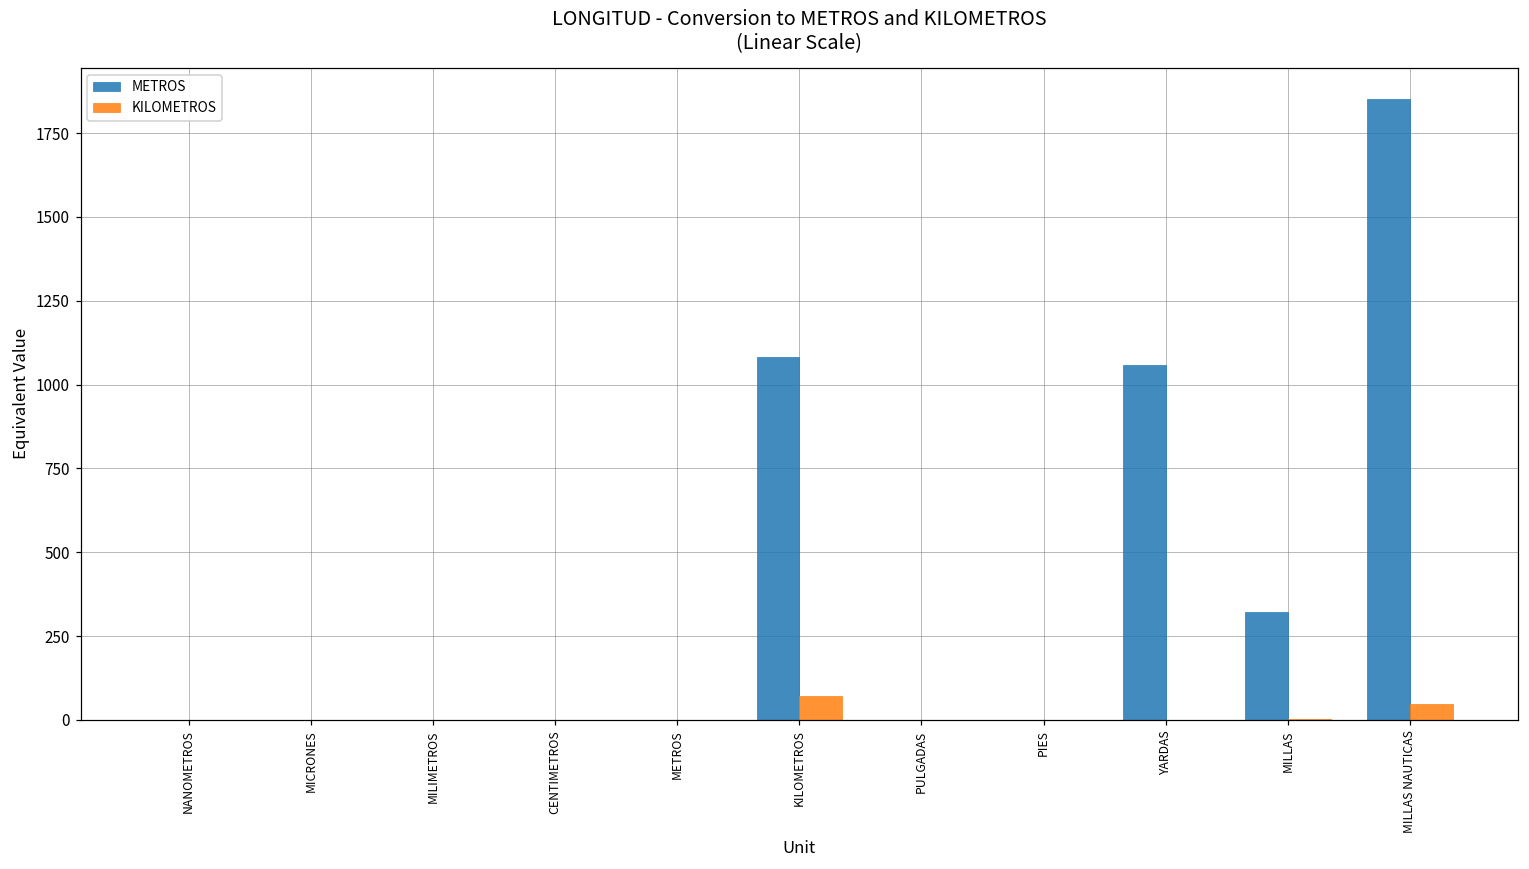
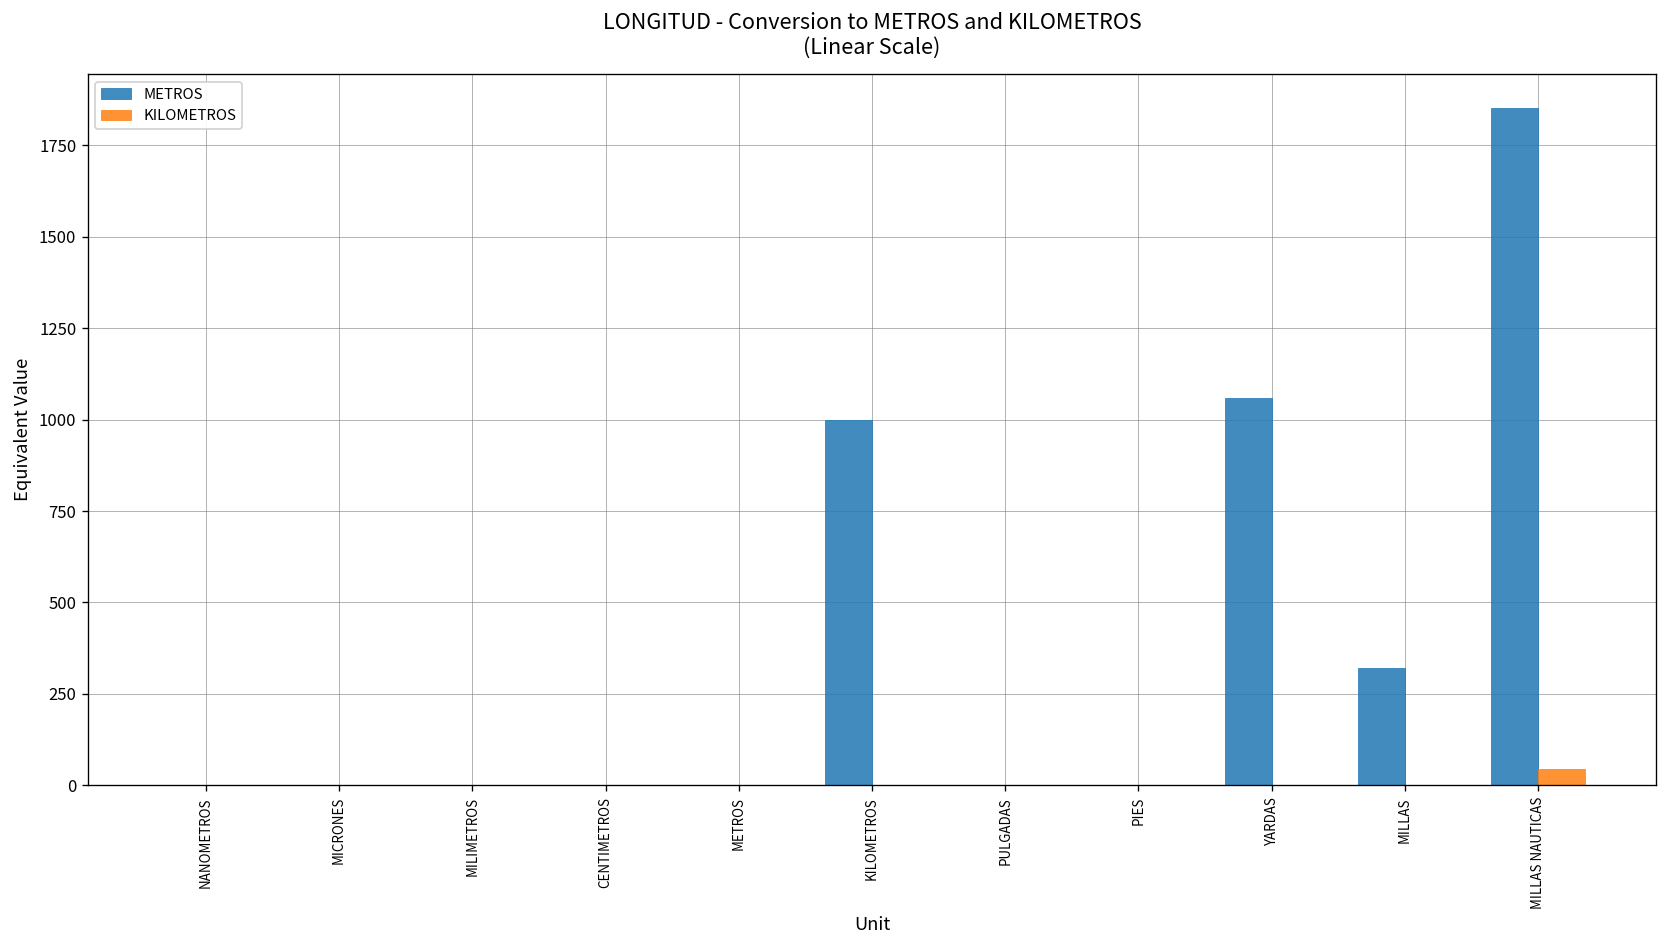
METROS, KILOMETROS: 1080 -> 1000
KILOMETROS, KILOMETROS: 70 -> 0
